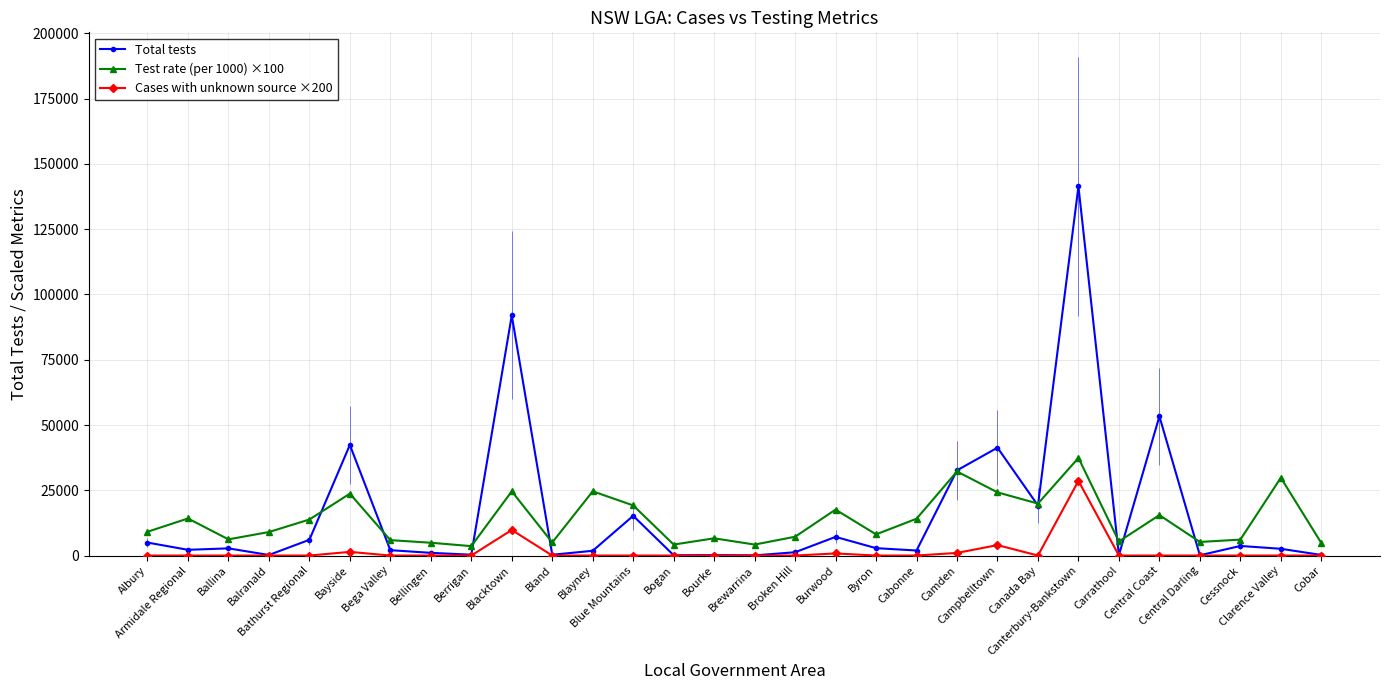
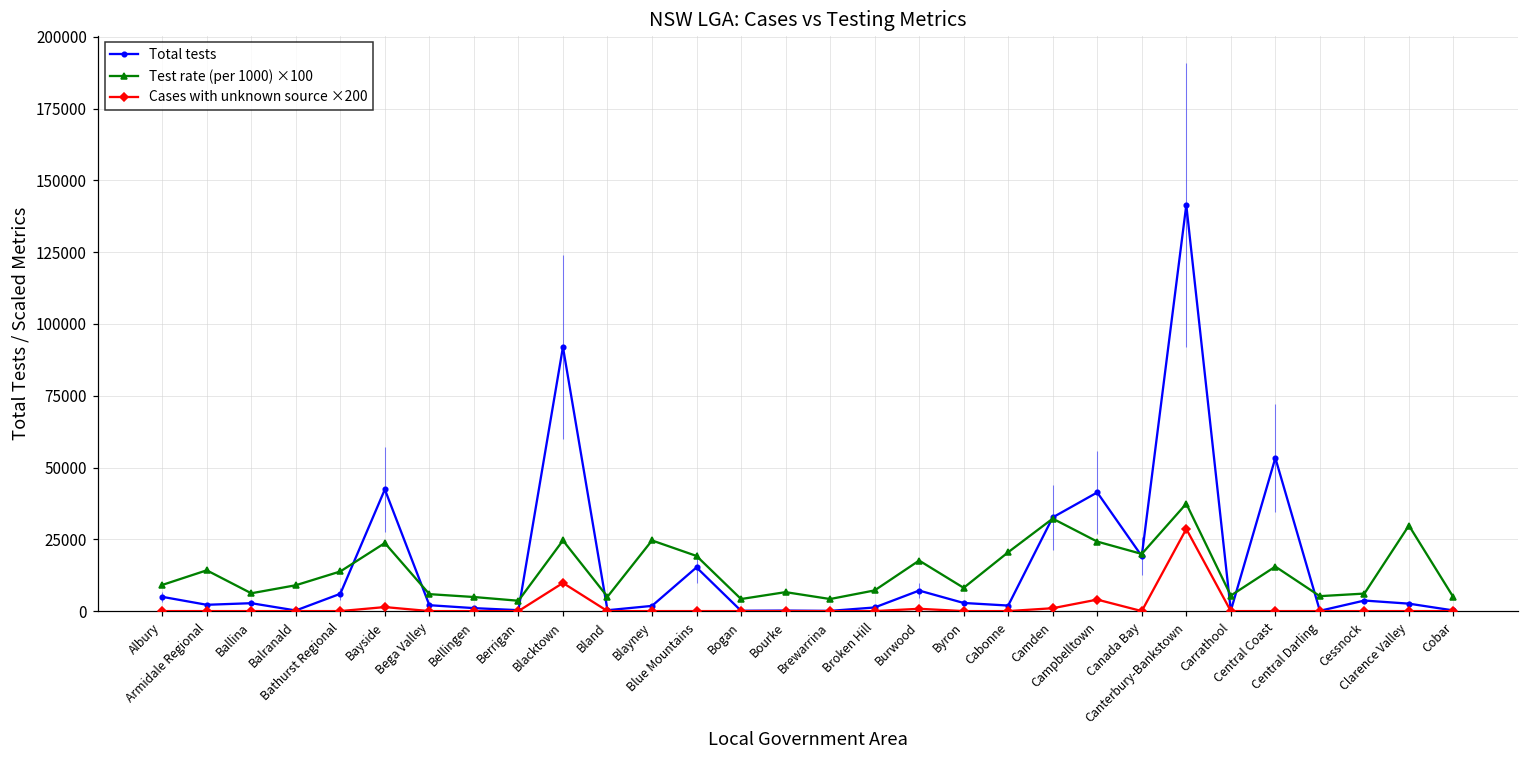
Test rate (per 1000) ×100, Cabonne: 14000 -> 21000
